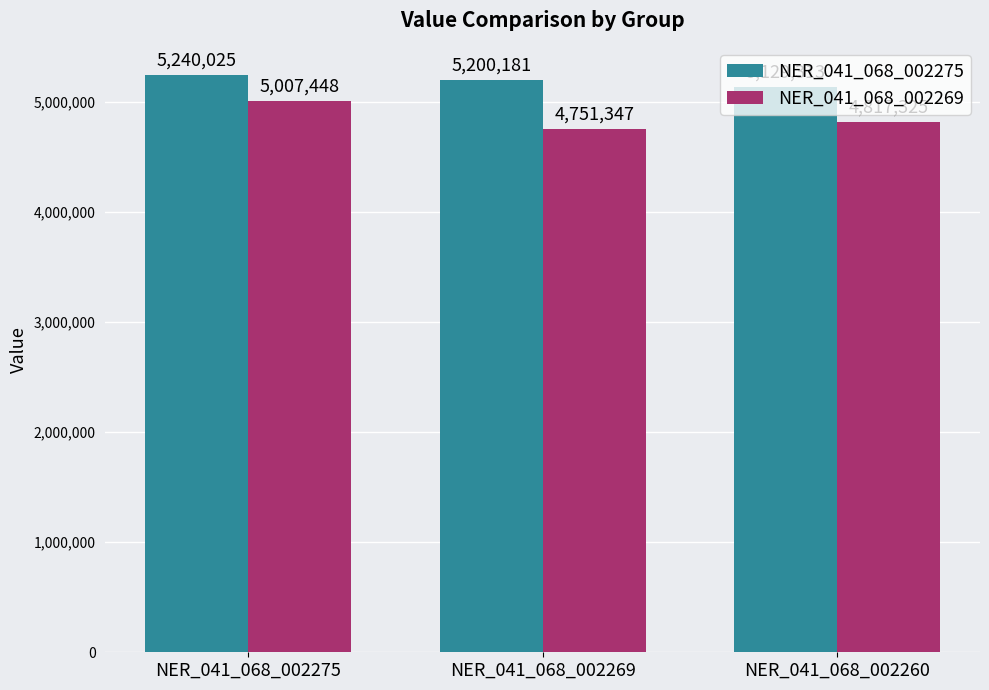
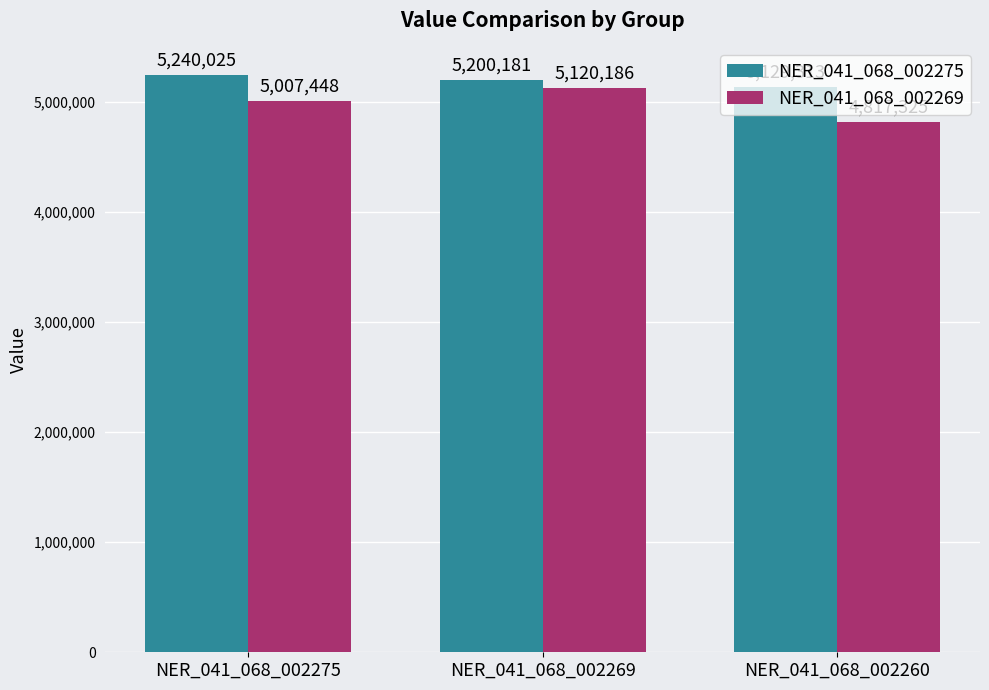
NER_041_068_002269, NER_041_068_002269: 4,751,347 -> 5,120,186
